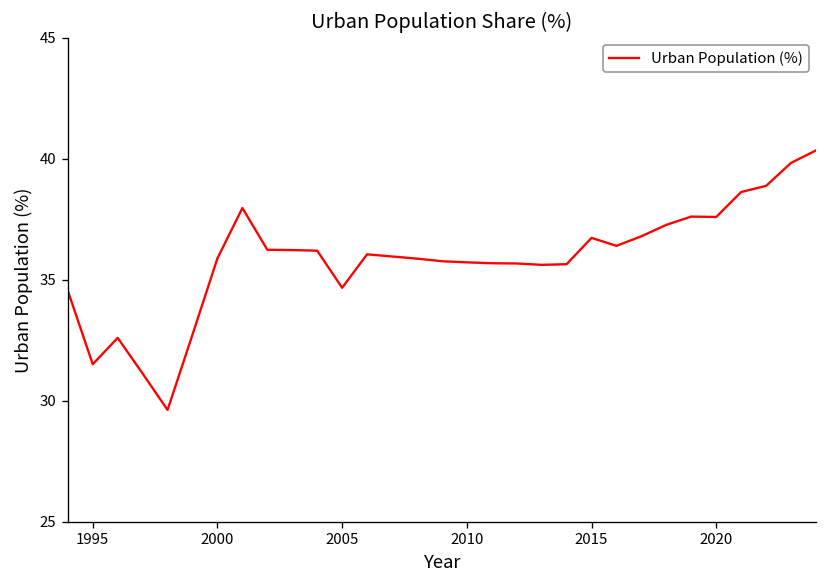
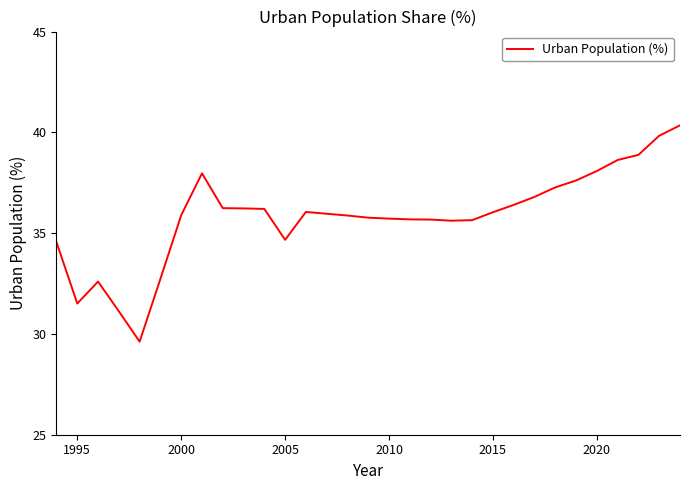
2015: 36.7 -> 36.0
2020: 37.6 -> 38.1
